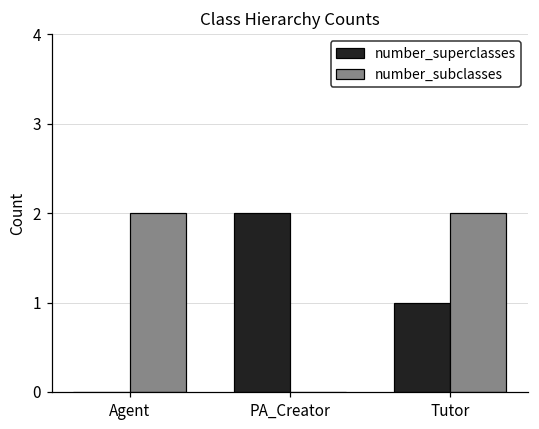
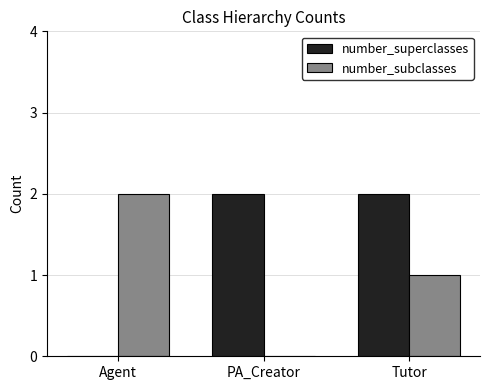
number_superclasses, Tutor: 1 -> 2
number_subclasses, Tutor: 2 -> 1
